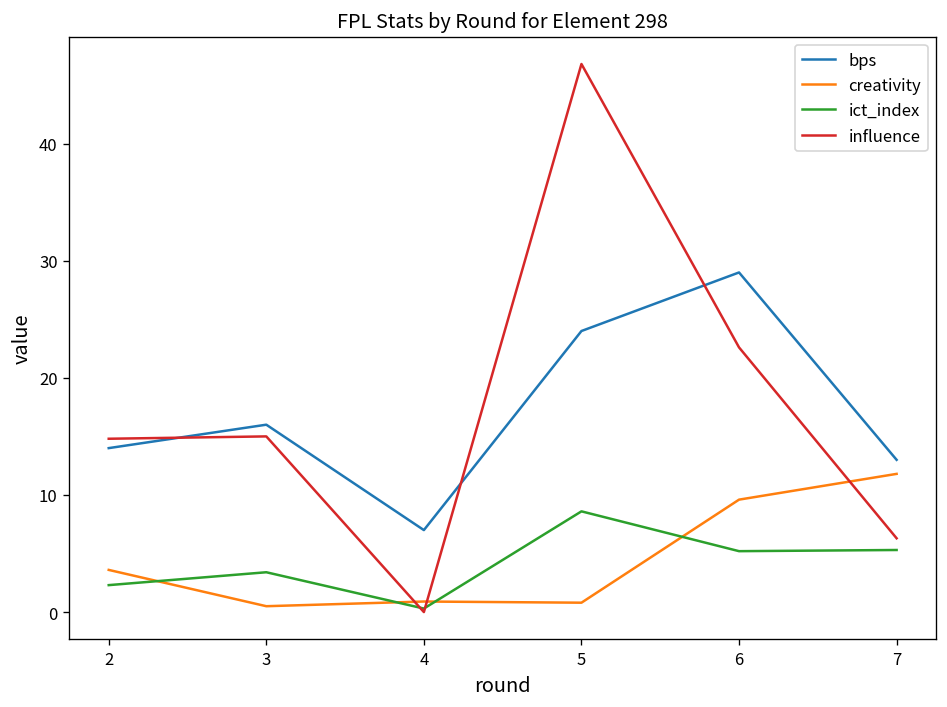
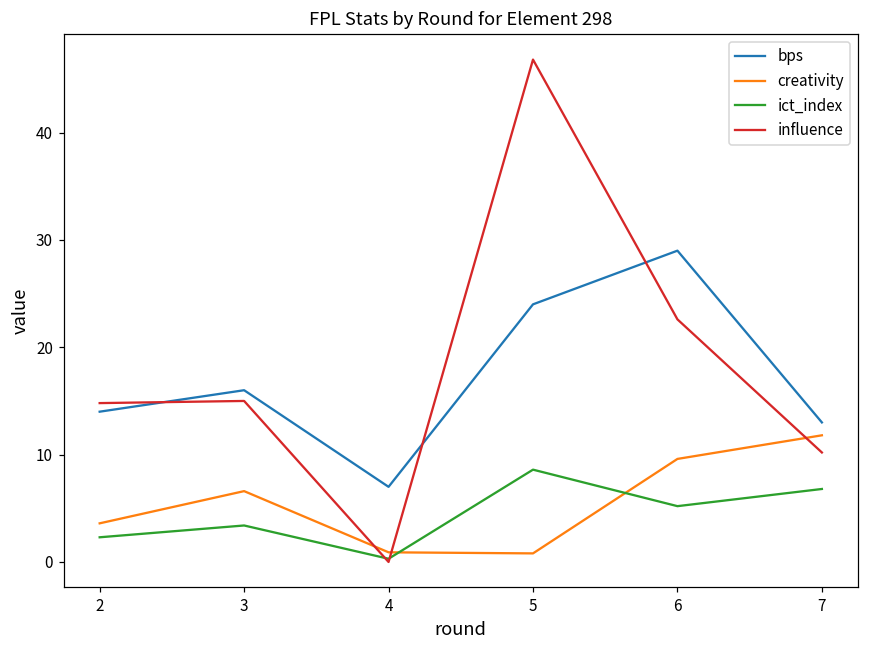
creativity, 3: 1 -> 7
ict_index, 7: 5 -> 7
influence, 7: 6 -> 10
